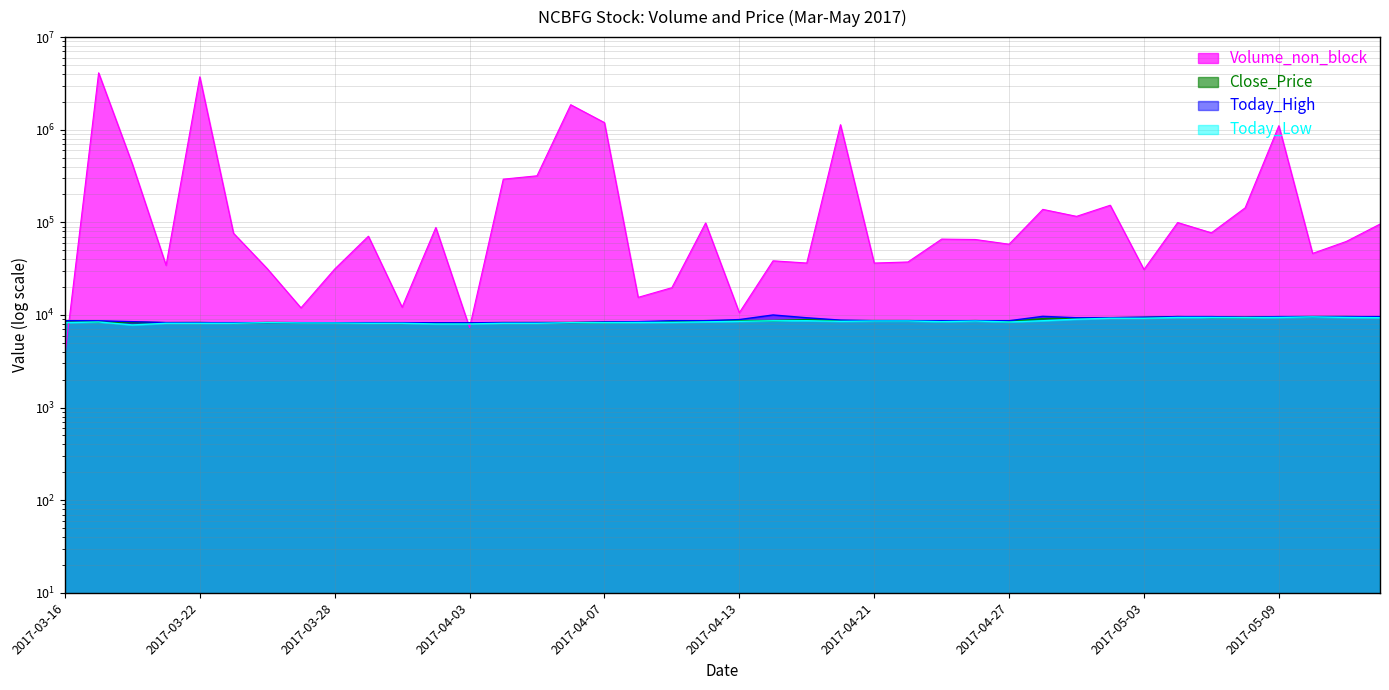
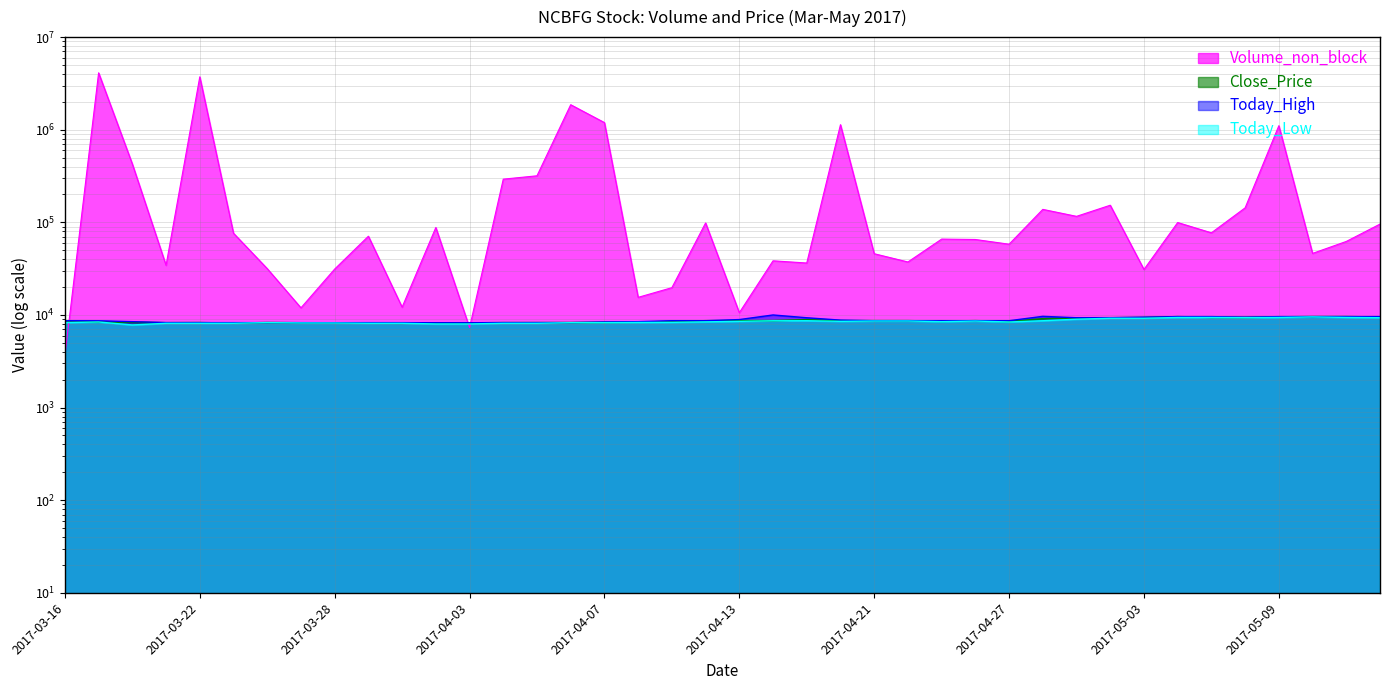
Volume_non_block, 2017-04-21: 36000 -> 50000
